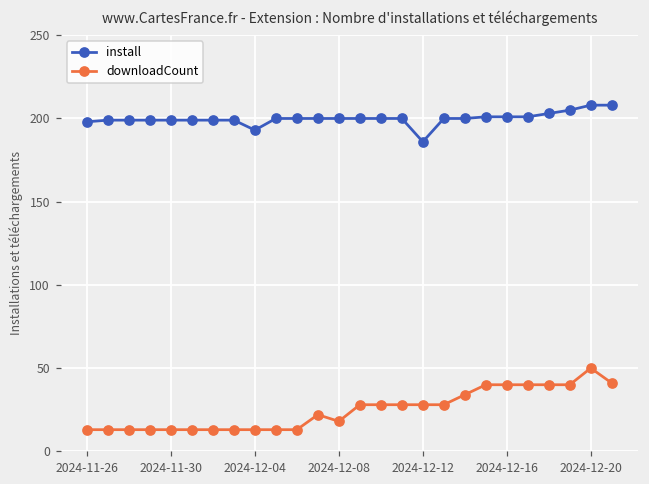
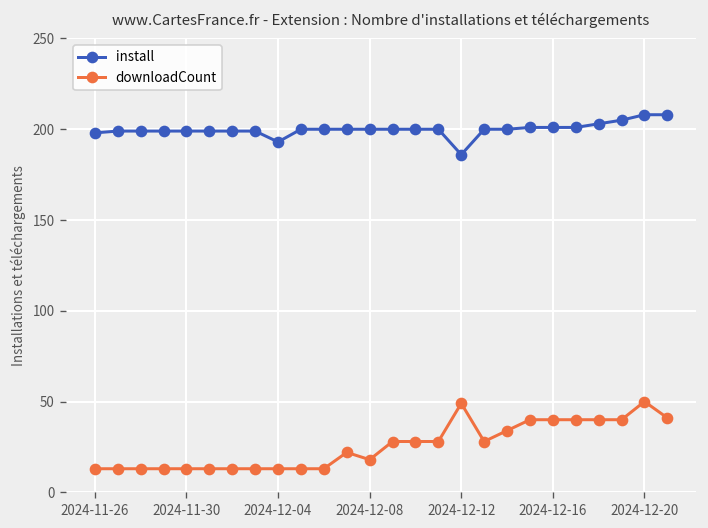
downloadCount, 2024-12-12: 28 -> 49
